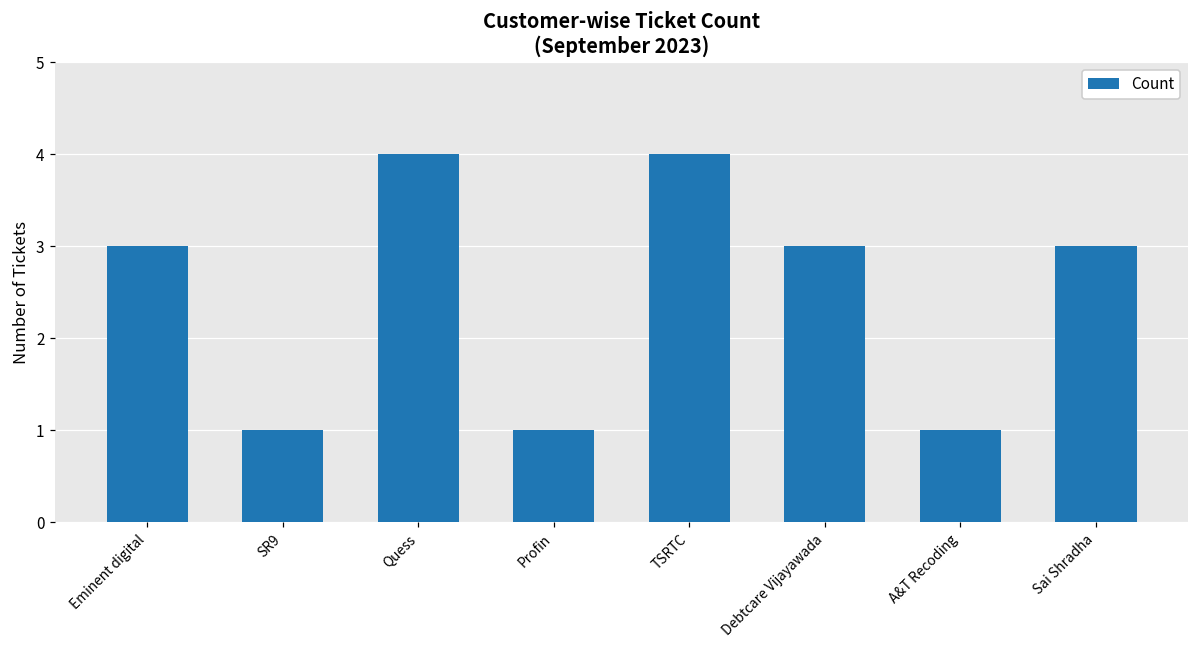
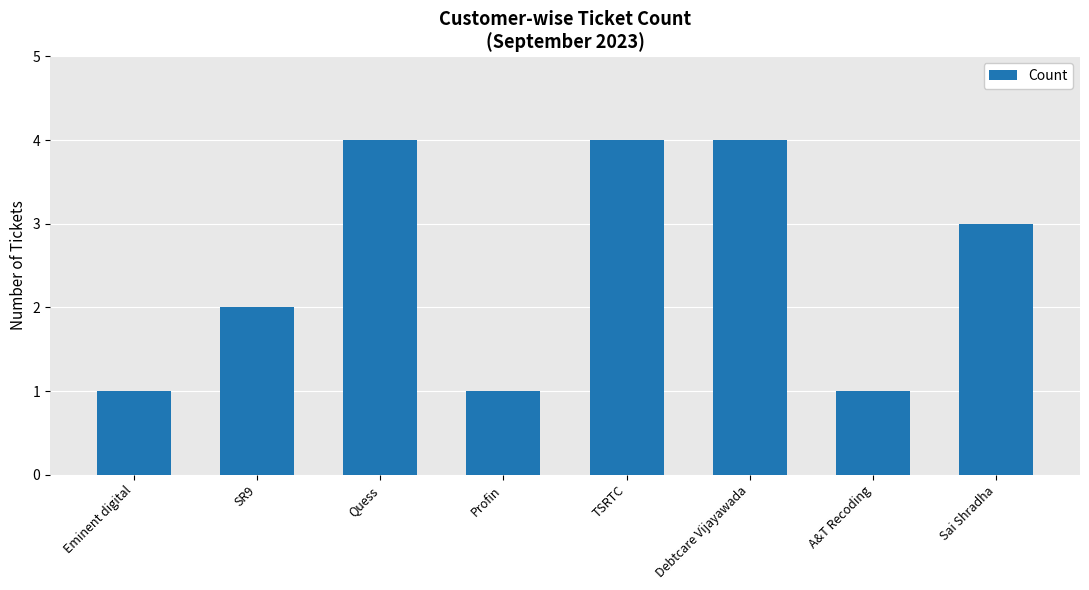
Eminent digital: 3 -> 1
SR9: 1 -> 2
Debtcare Vijayawada: 3 -> 4
